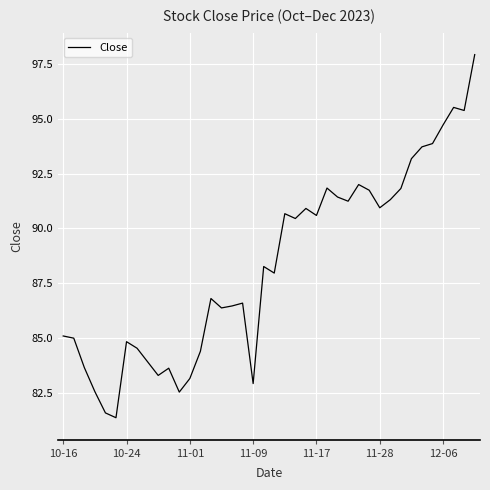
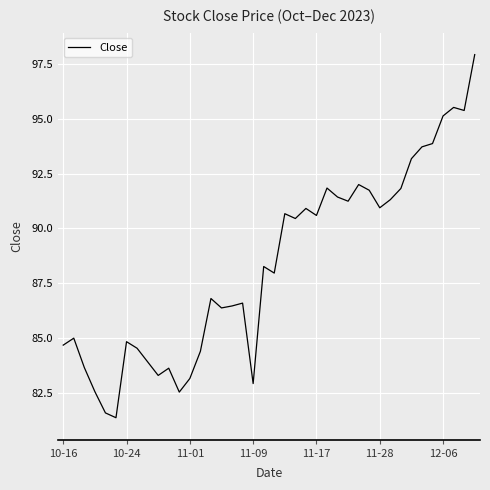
10-16: 85.1 -> 84.7
12-06: 94.7 -> 95.1
